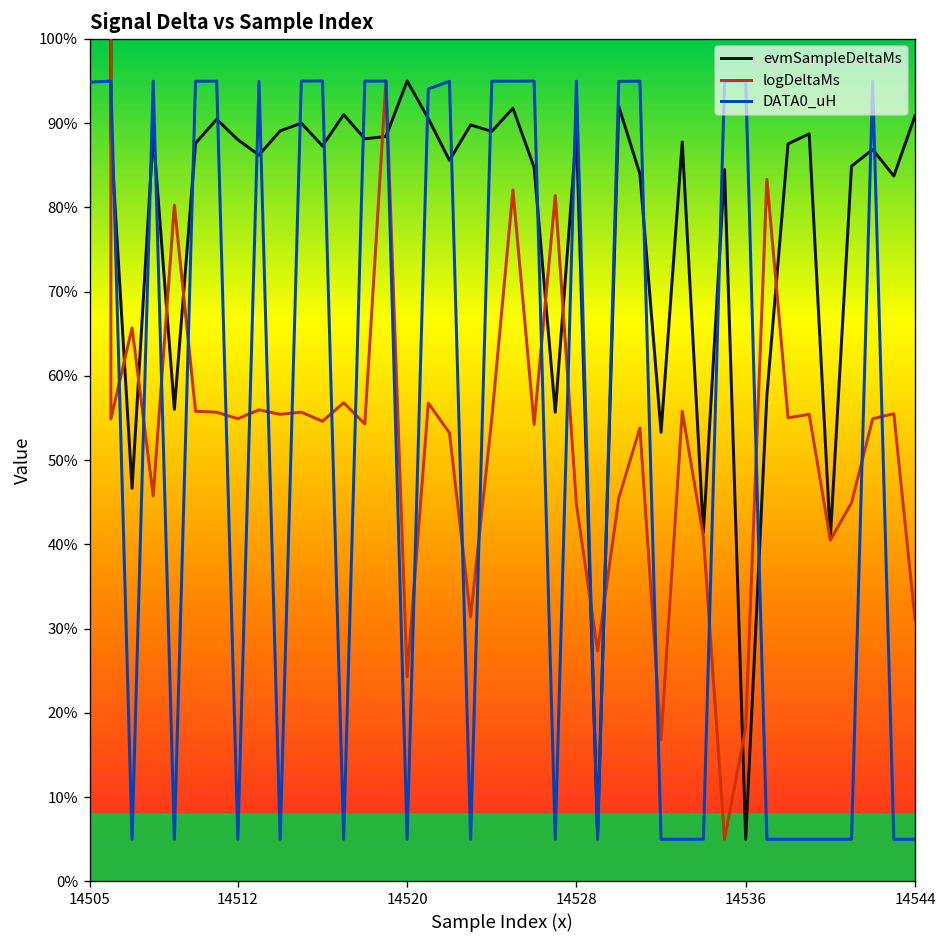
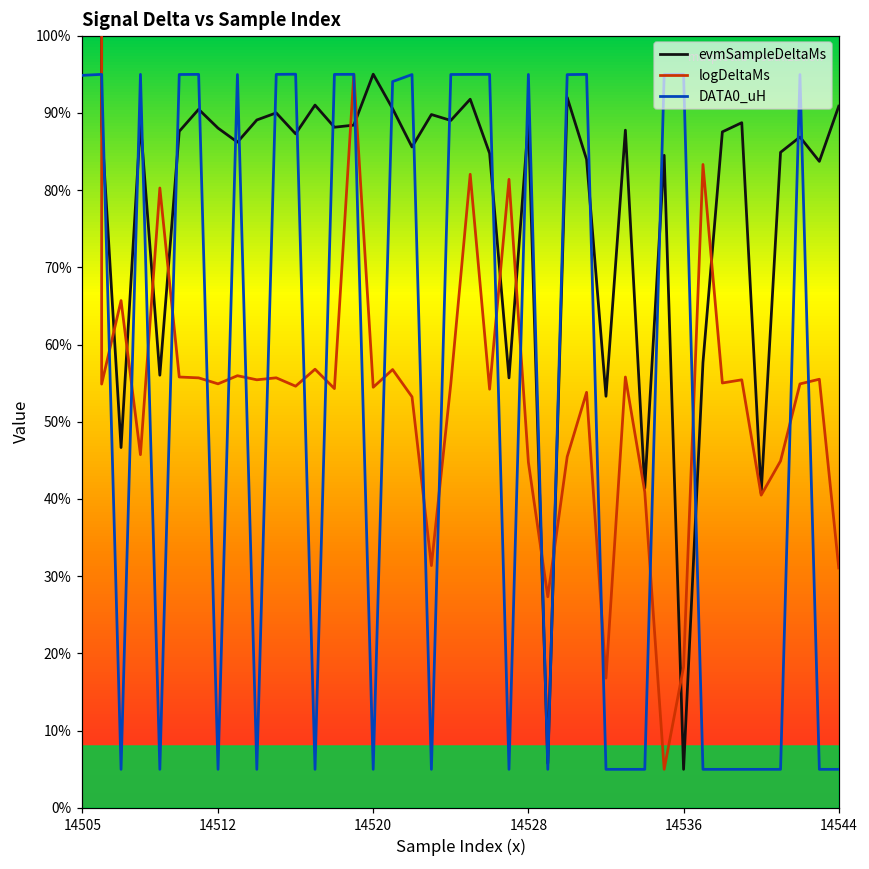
logDeltaMs, 14520: 24% -> 54%
